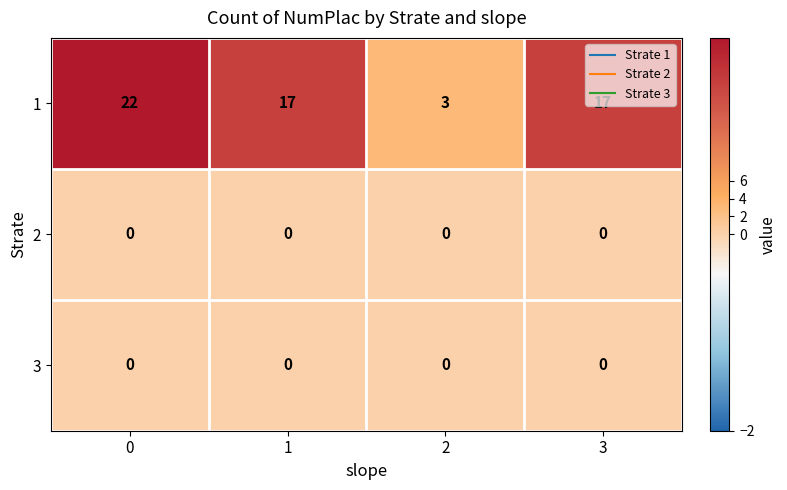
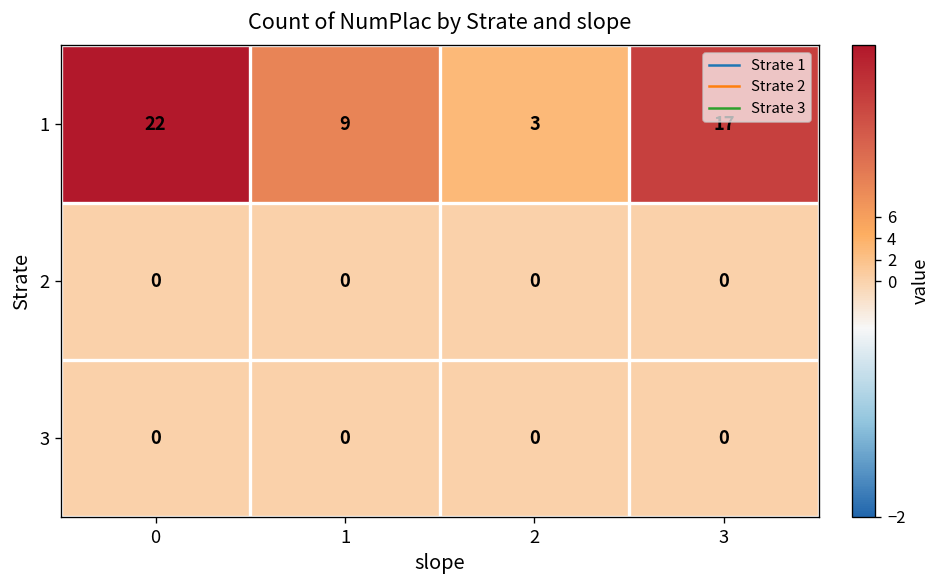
1, 1: 17 -> 9
